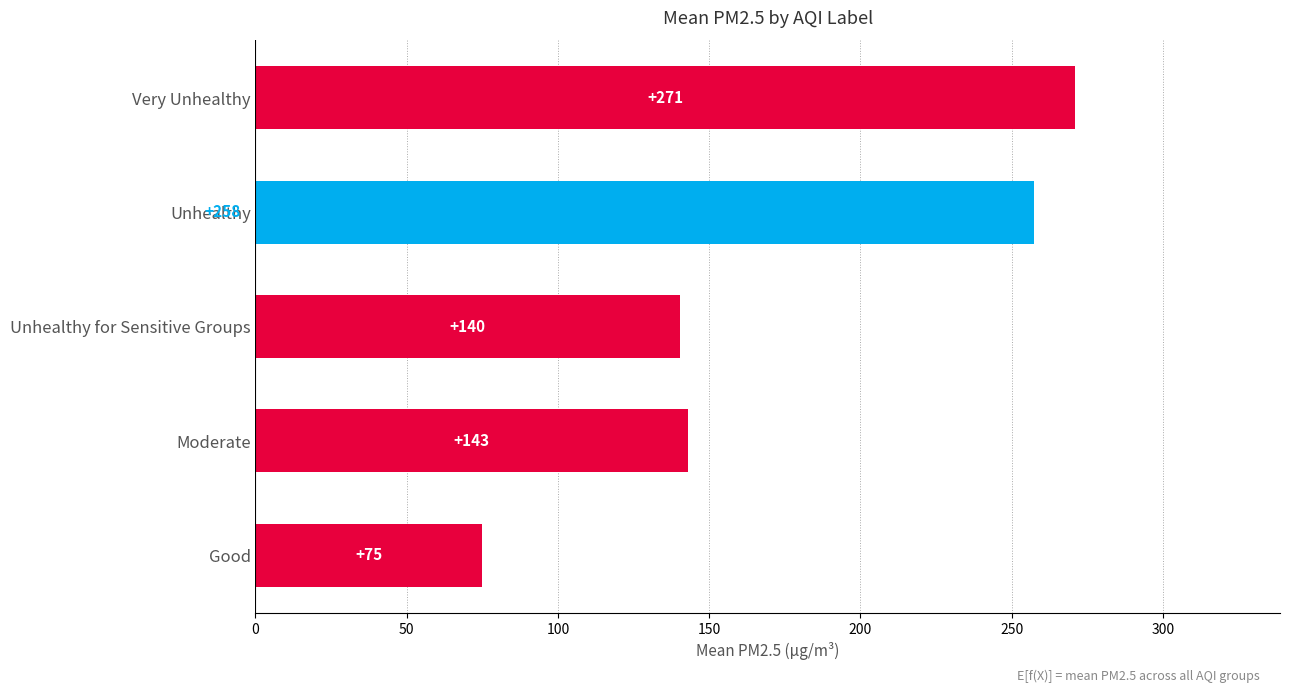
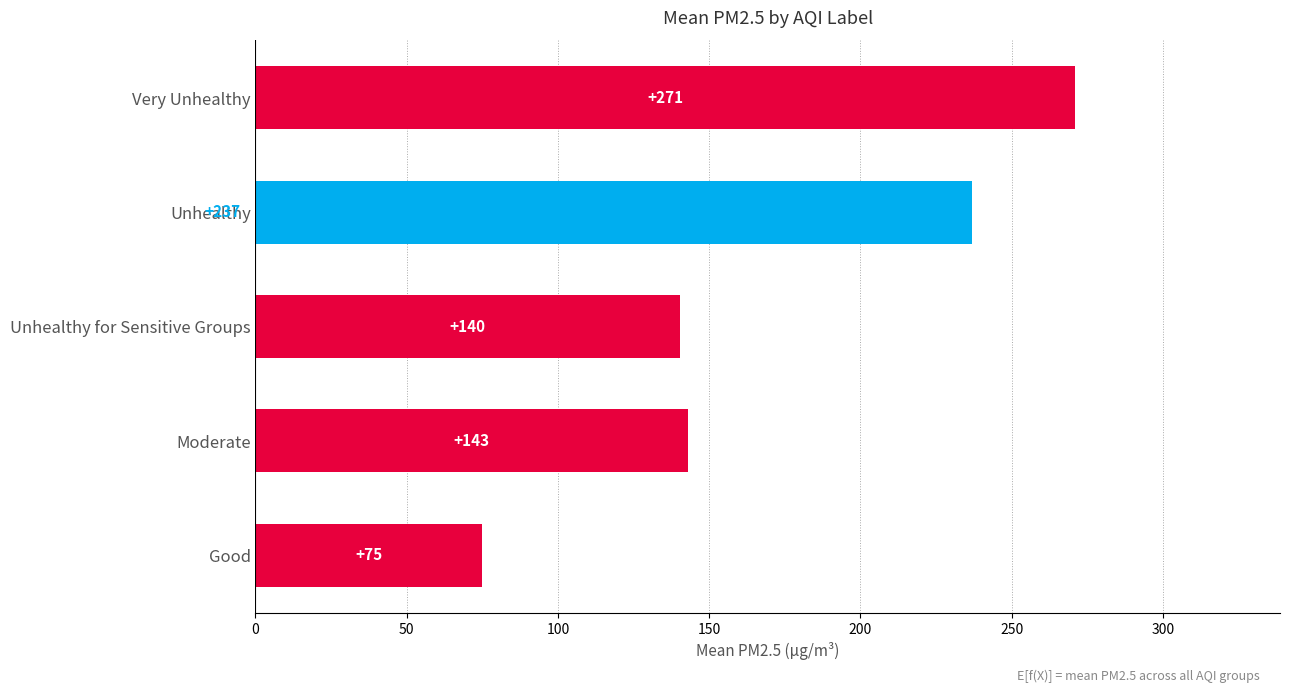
Unhealthy: +258 -> +237
